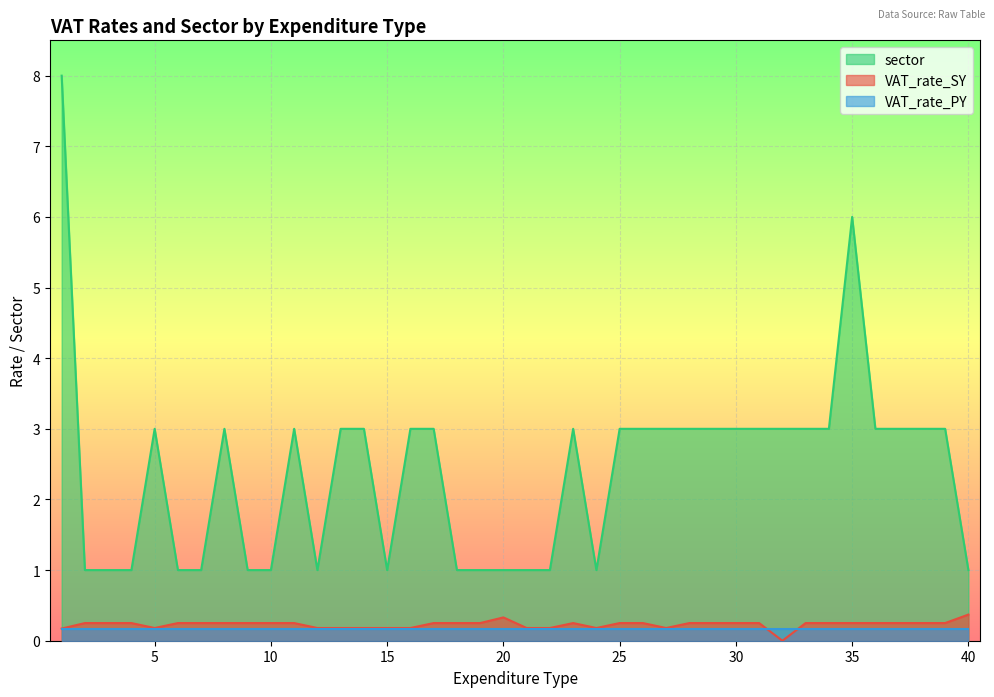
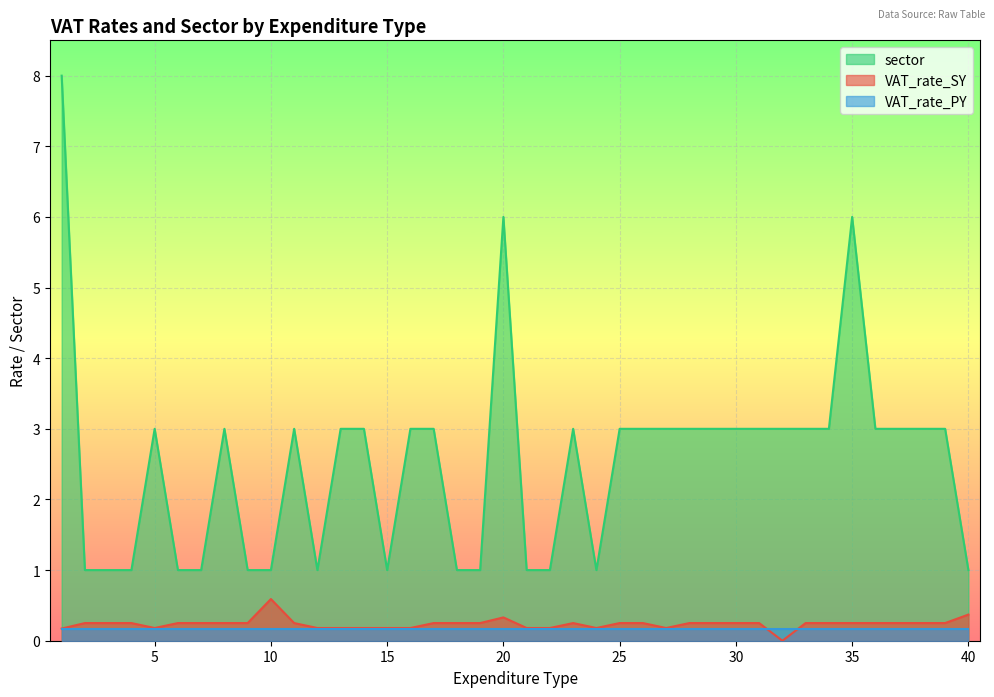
VAT_rate_SY, 10: 0.3 -> 0.6
sector, 20: 1 -> 6
